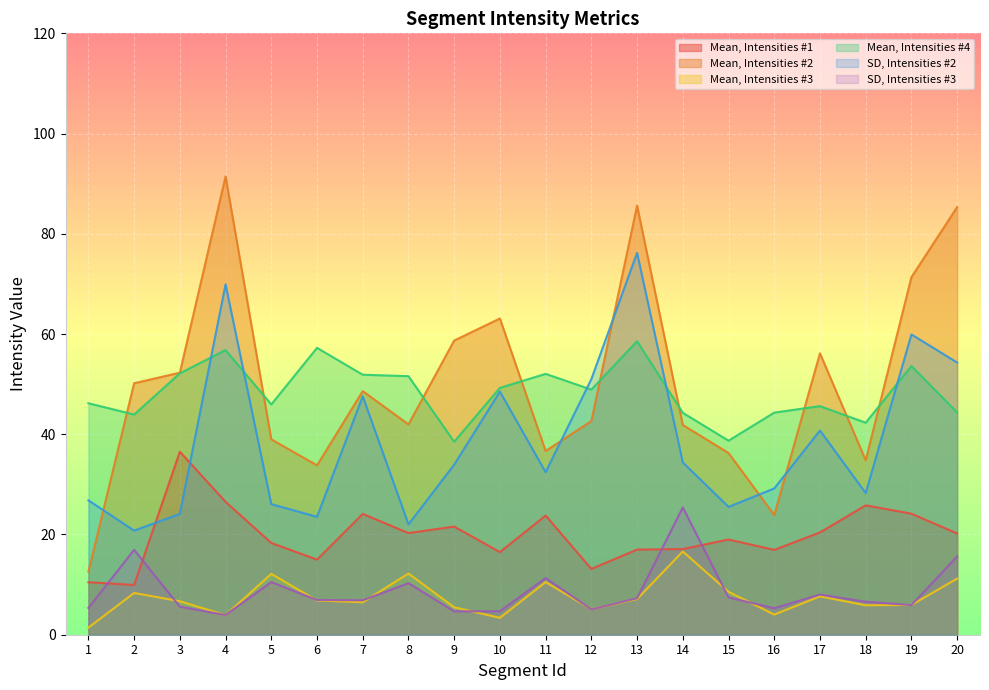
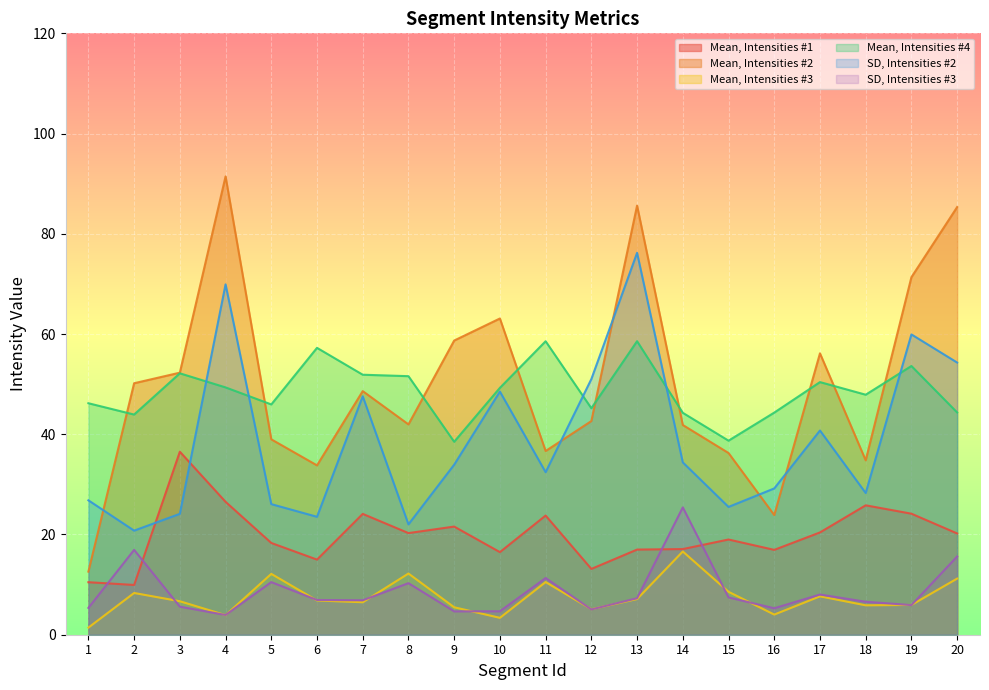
Mean, Intensities #4, 4: 57 -> 49
Mean, Intensities #4, 11: 52 -> 59
Mean, Intensities #4, 12: 49 -> 45
Mean, Intensities #4, 17: 46 -> 50
Mean, Intensities #4, 18: 42 -> 48
